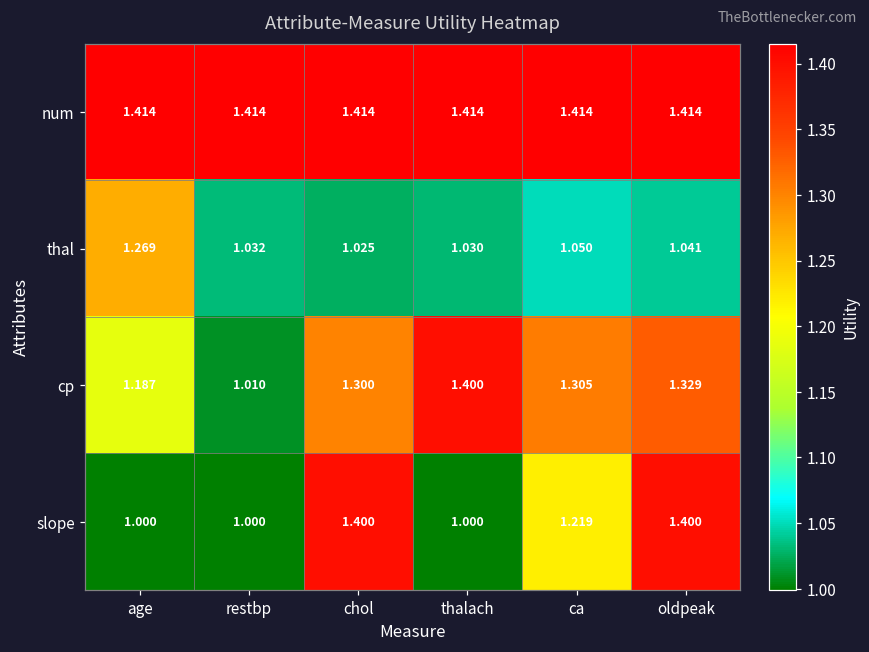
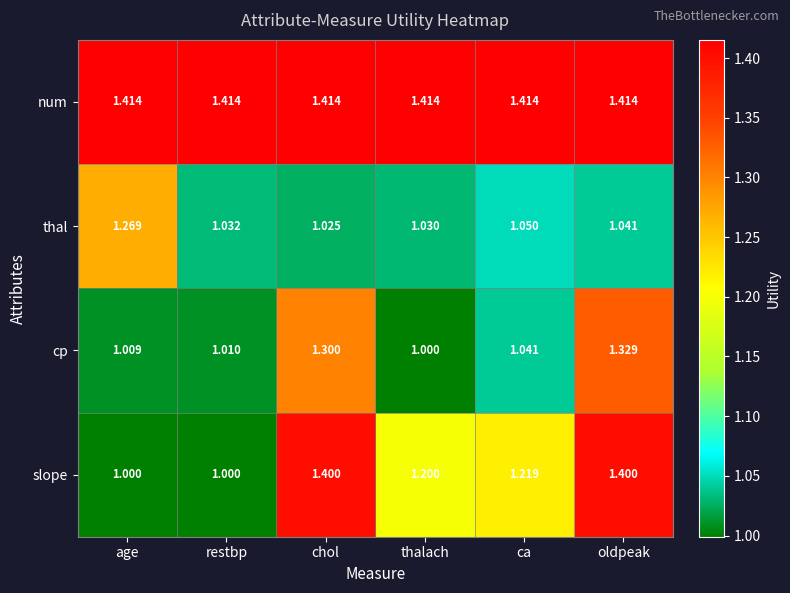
cp, age: 1.187 -> 1.009
cp, thalach: 1.400 -> 1.000
cp, ca: 1.305 -> 1.041
slope, thalach: 1.000 -> 1.200
